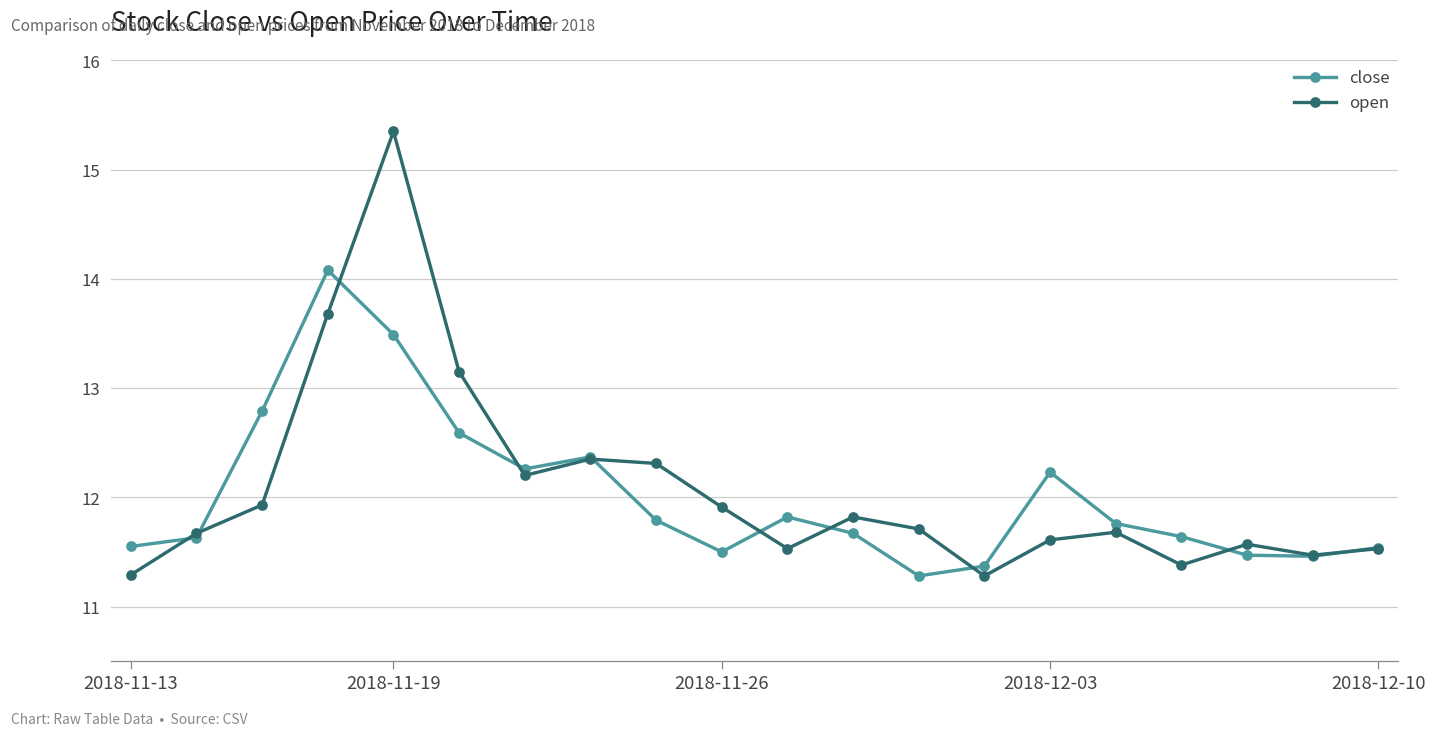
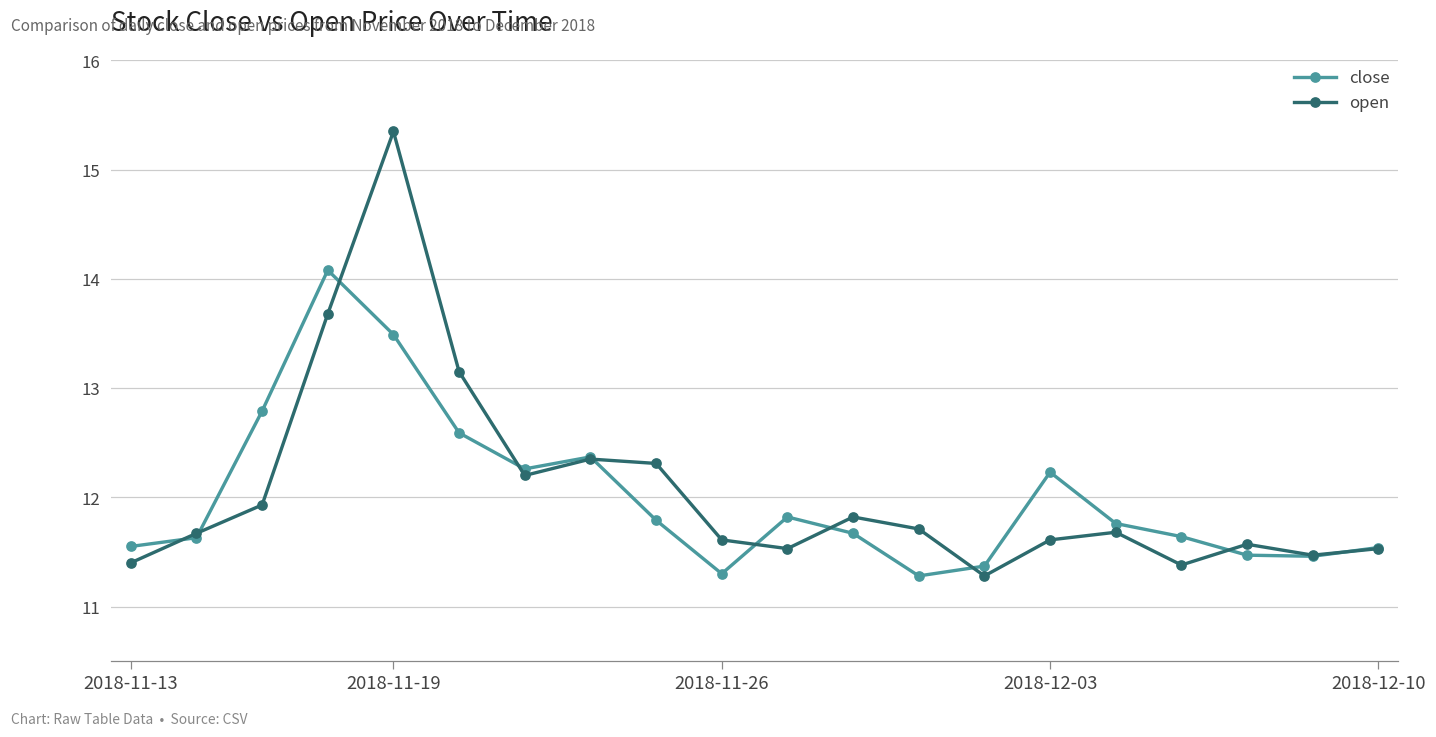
open, 2018-11-13: 11.3 -> 11.4
close, 2018-11-26: 11.5 -> 11.3
open, 2018-11-26: 11.9 -> 11.6
